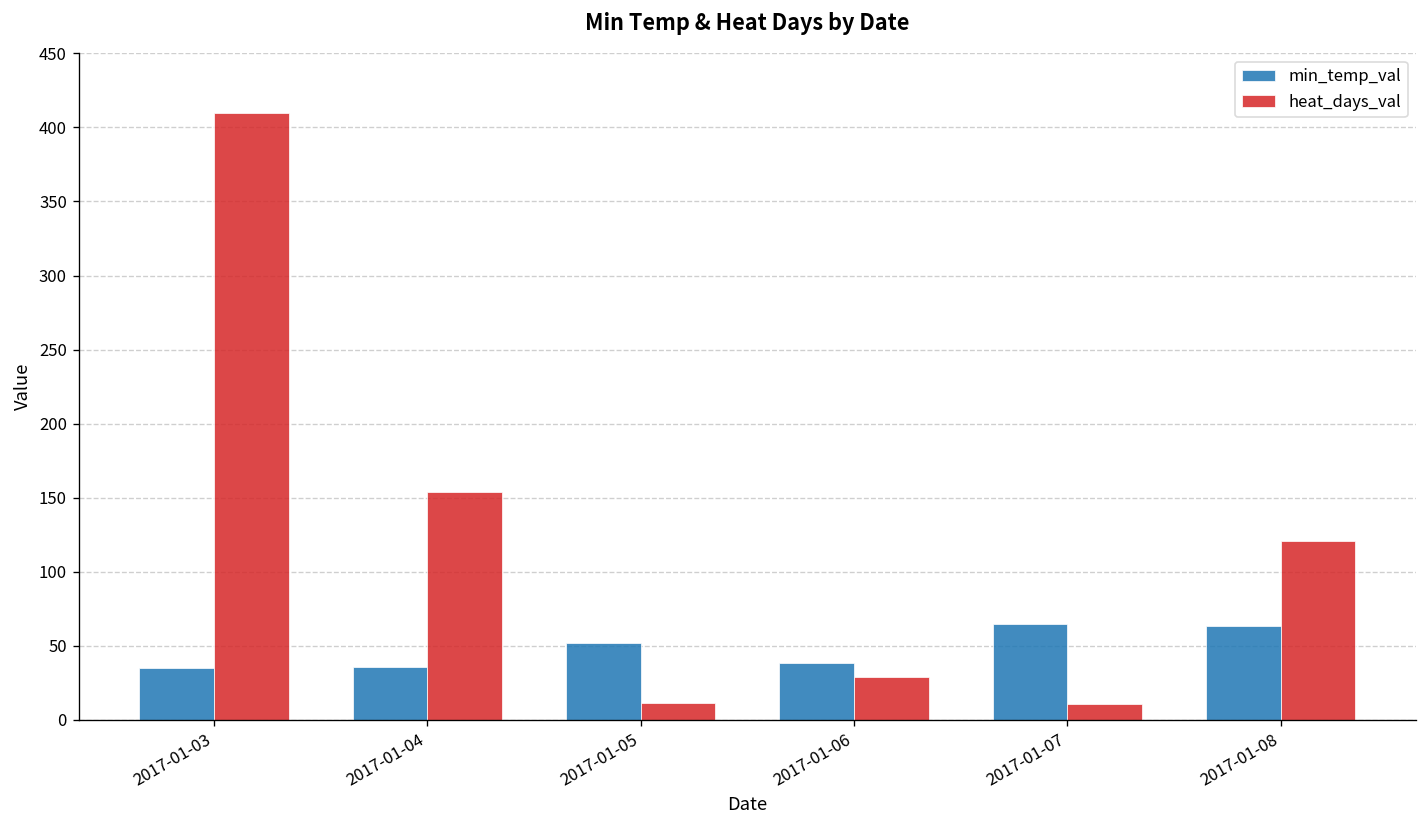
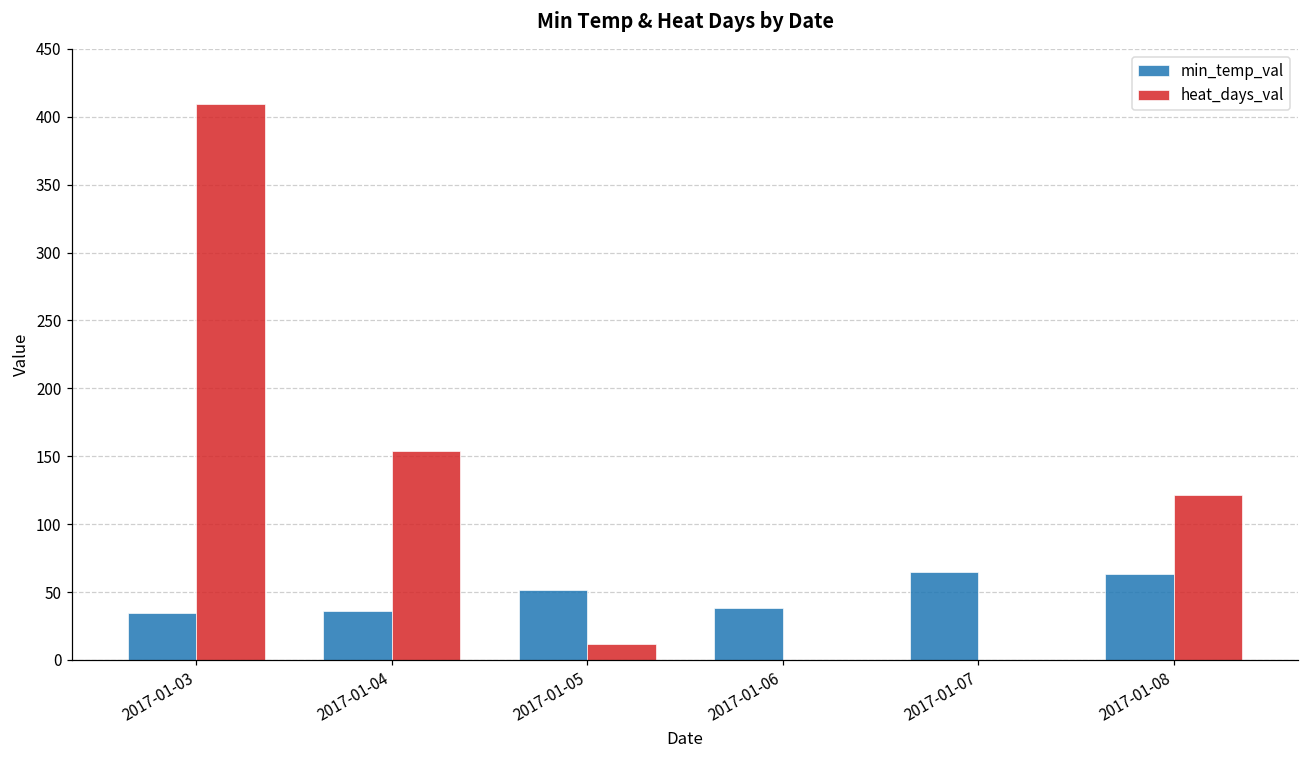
heat_days_val, 2017-01-06: 29 -> 0
heat_days_val, 2017-01-07: 10 -> 0
